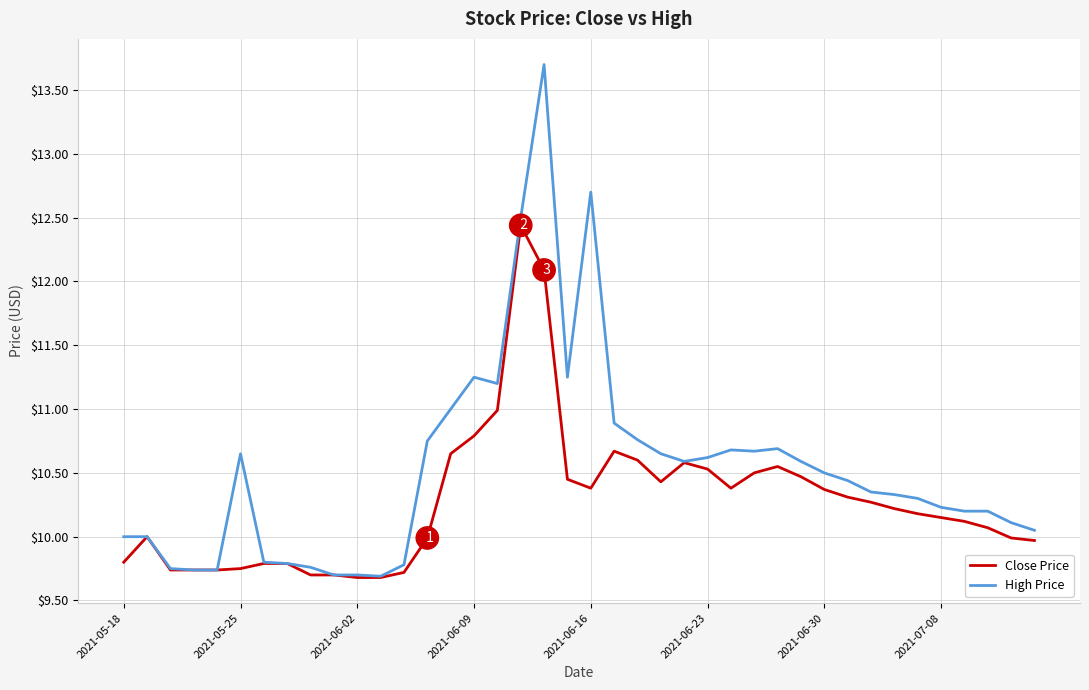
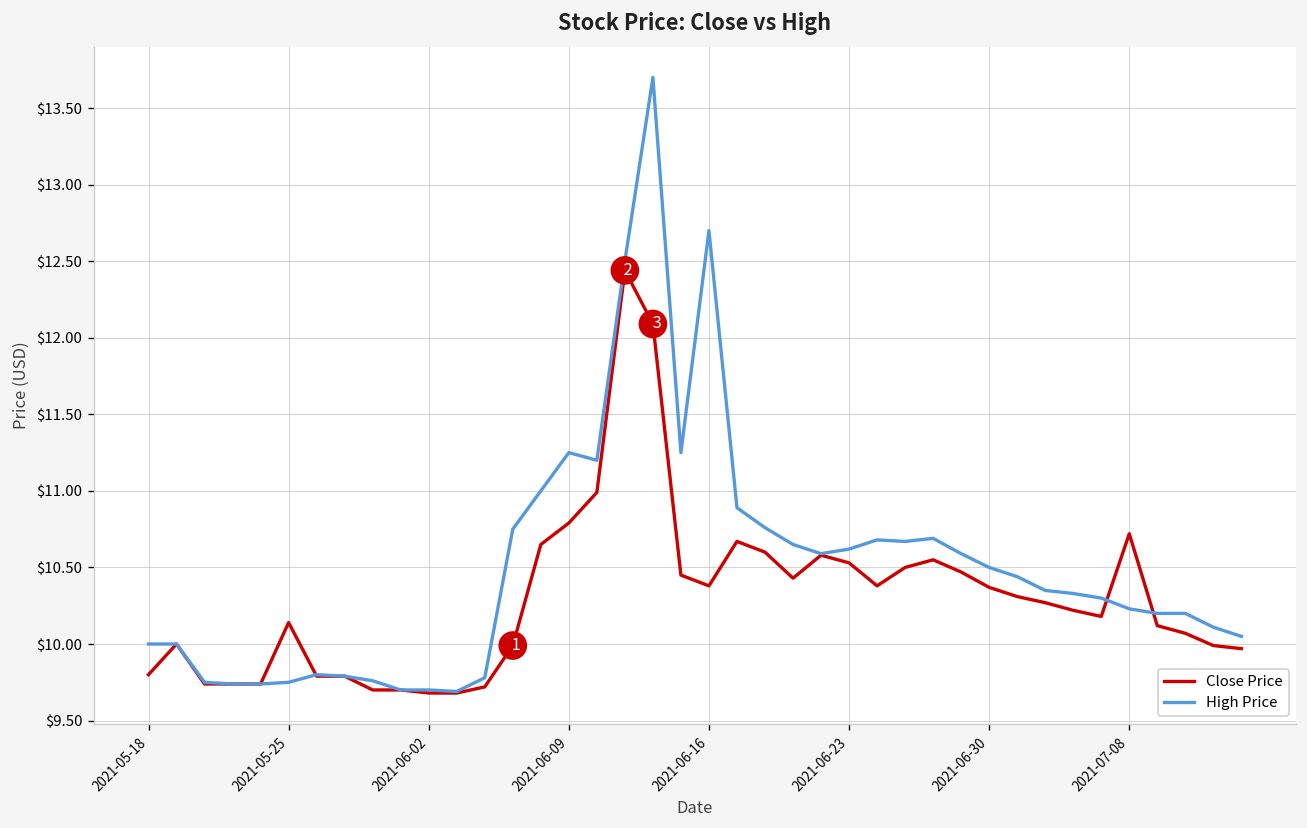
Close Price, 2021-05-25: $9.75 -> $10.14
High Price, 2021-05-25: $10.65 -> $9.75
Close Price, 2021-07-08: $10.15 -> $10.72
